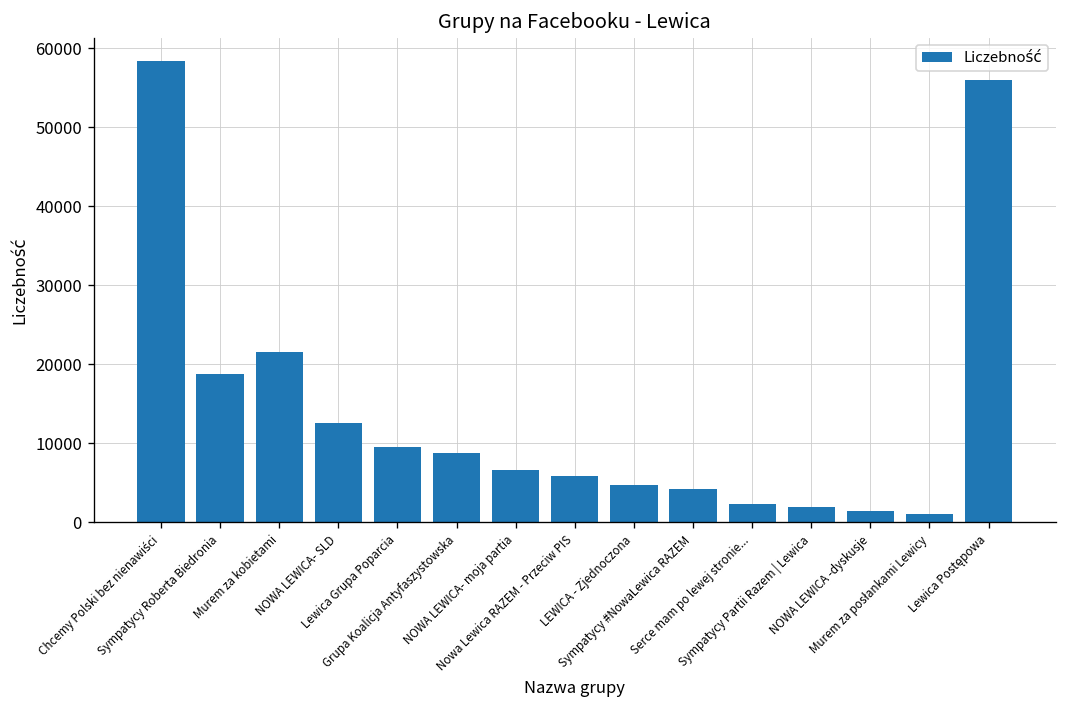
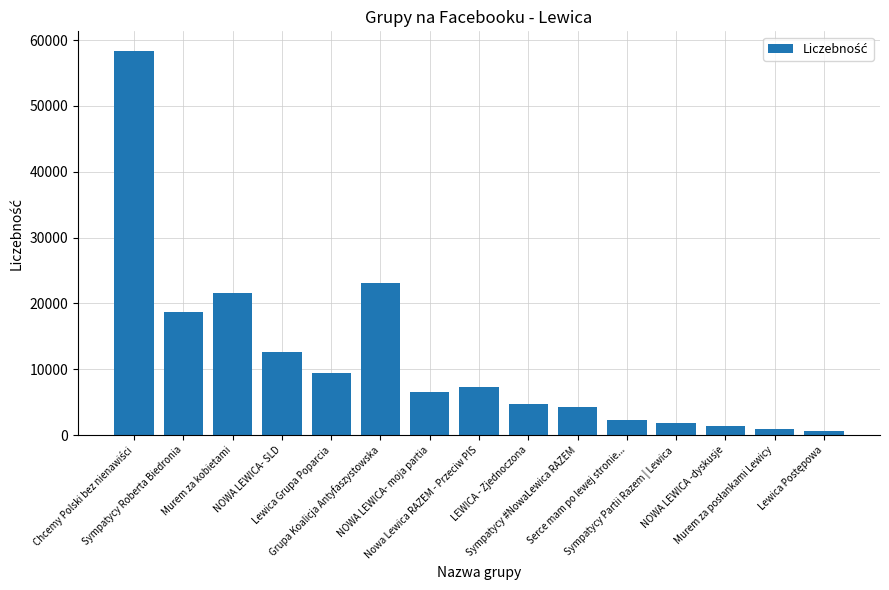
Grupa Koalicja Antyfaszystowska: 9000 -> 23000
Nowa Lewica RAZEM - Przeciw PIS: 6000 -> 7000
Lewica Postępowa: 56000 -> 1000
